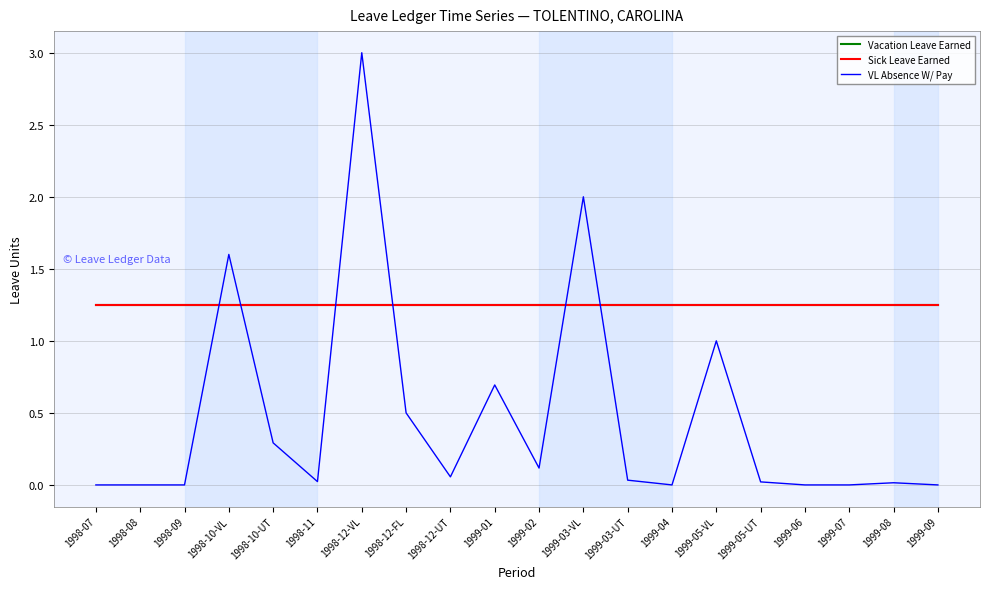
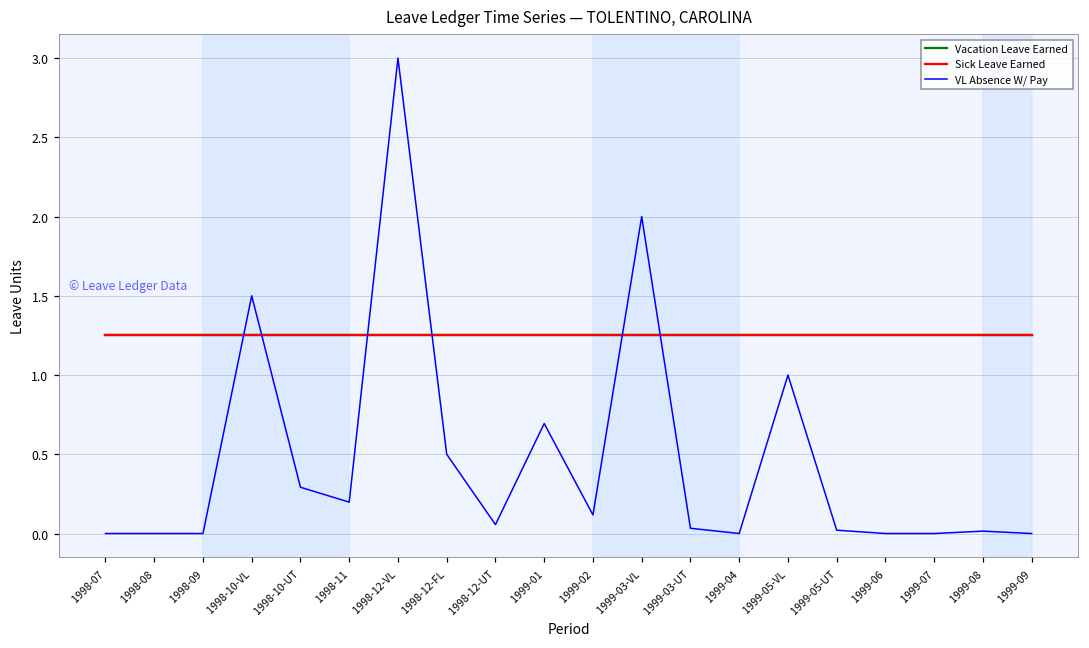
VL Absence W/ Pay, 1998-10-VL: 1.6 -> 1.5
VL Absence W/ Pay, 1998-11: 0.02 -> 0.20
